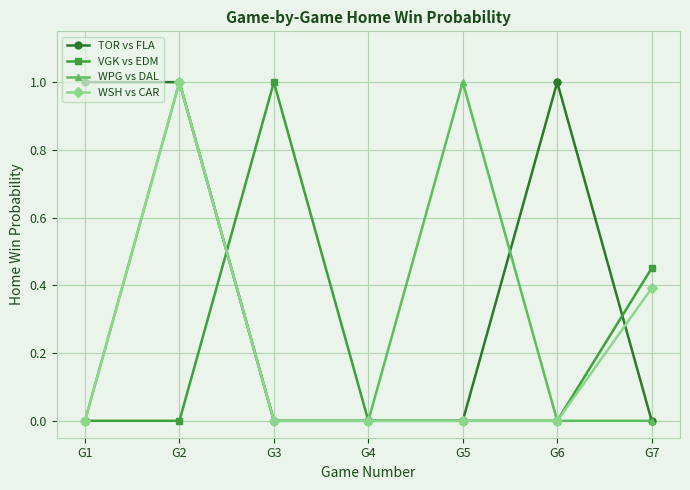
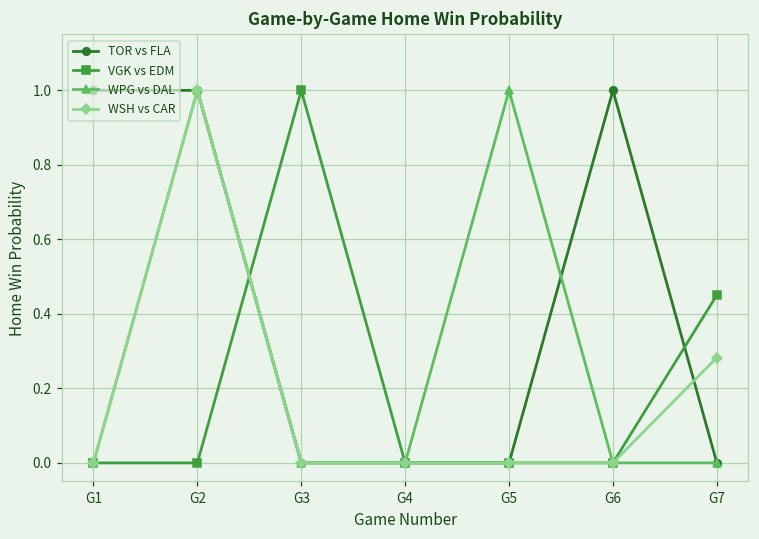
WSH vs CAR, G7: 0.39 -> 0.28
